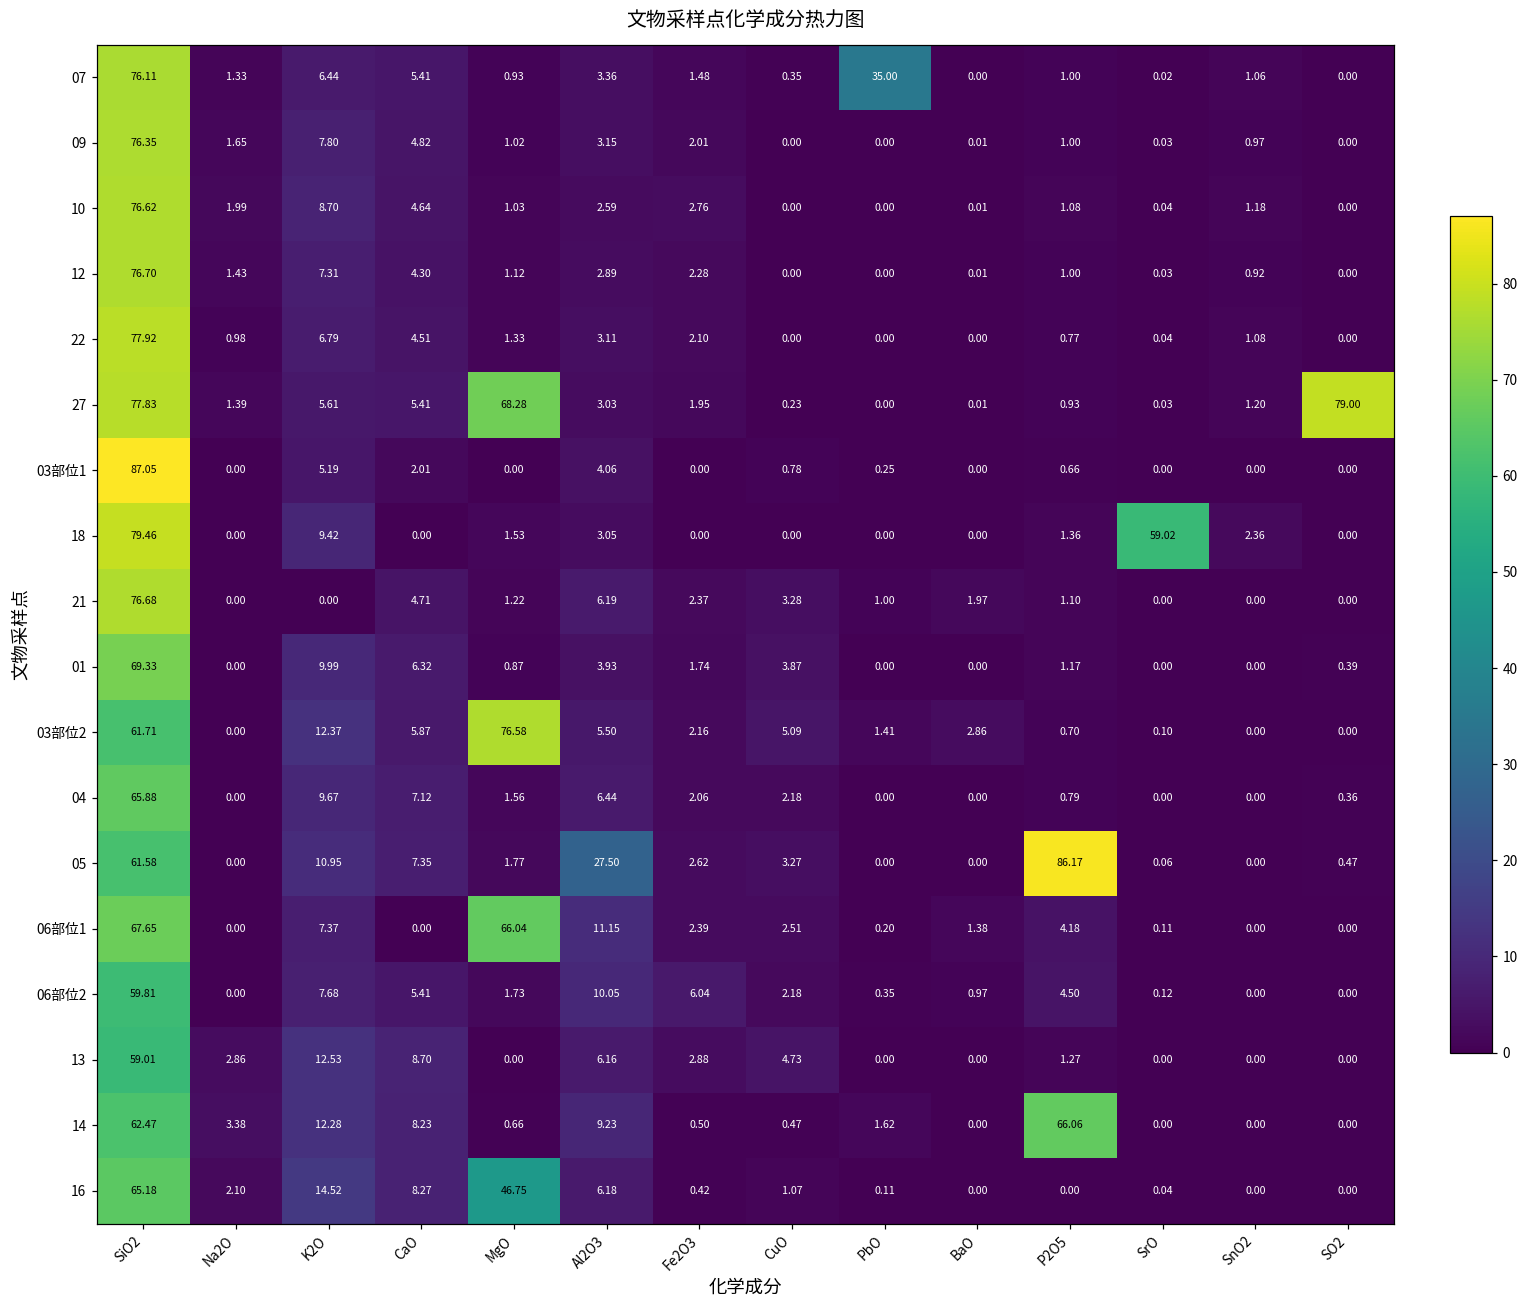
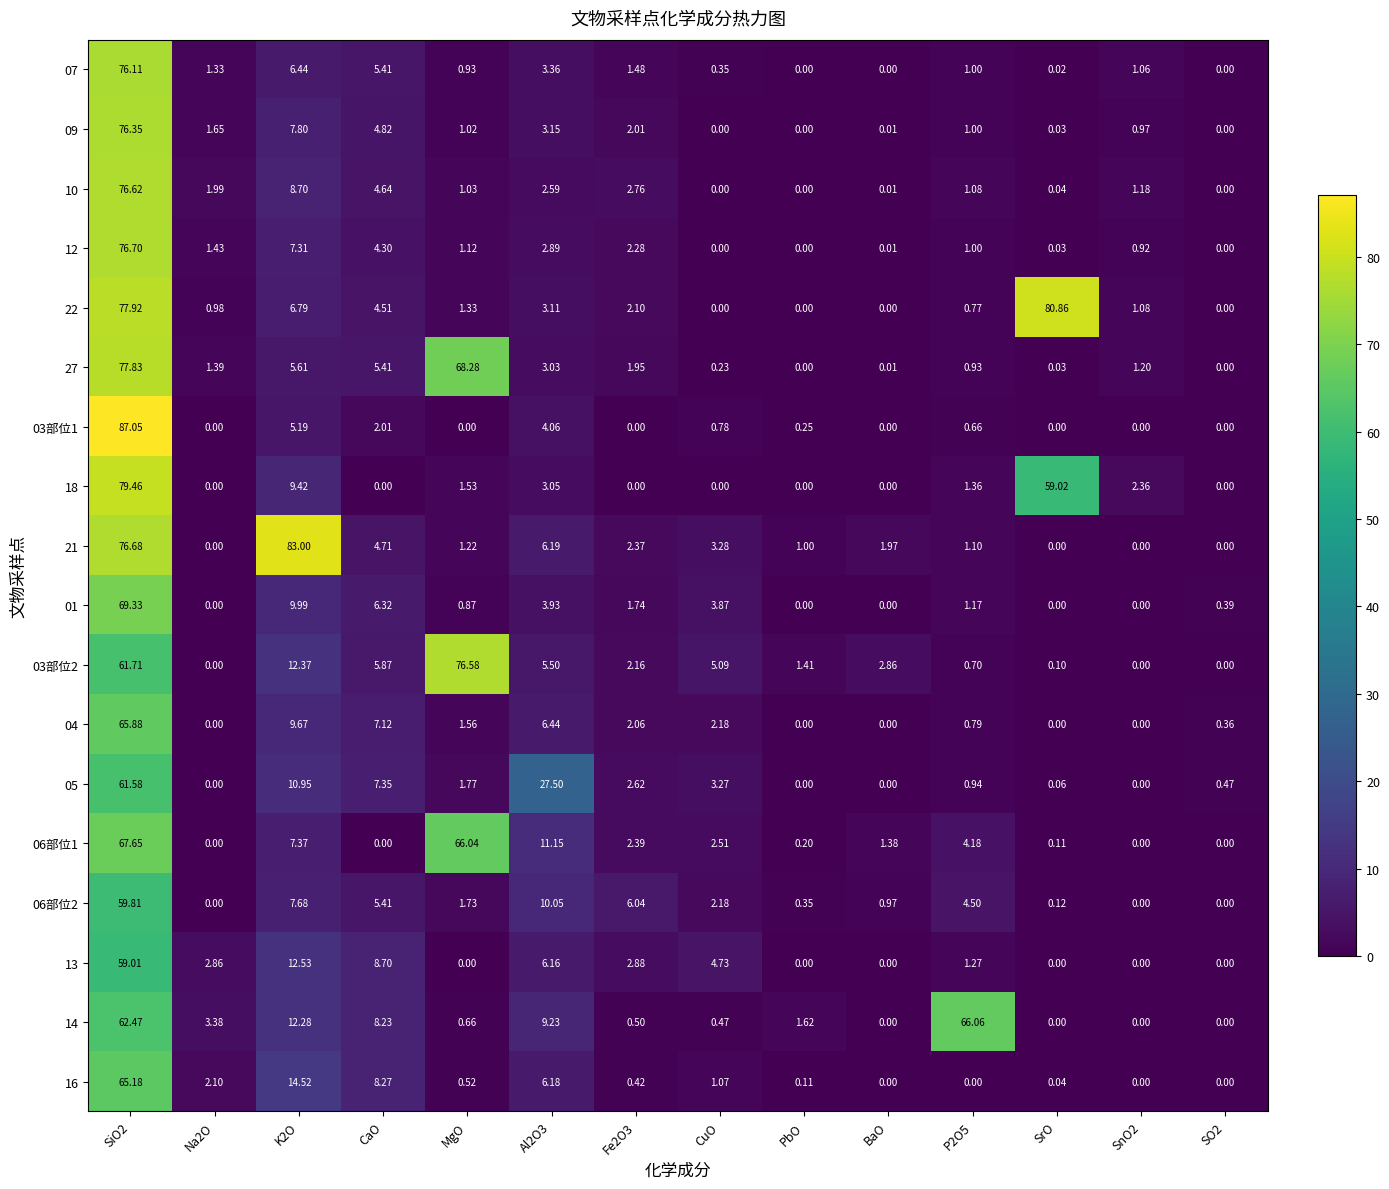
07, PbO: 35.00 -> 0.00
22, SrO: 0.04 -> 80.86
27, SO2: 79.00 -> 0.00
21, K2O: 0.00 -> 83.00
05, P2O5: 86.17 -> 0.94
16, MgO: 46.75 -> 0.52
